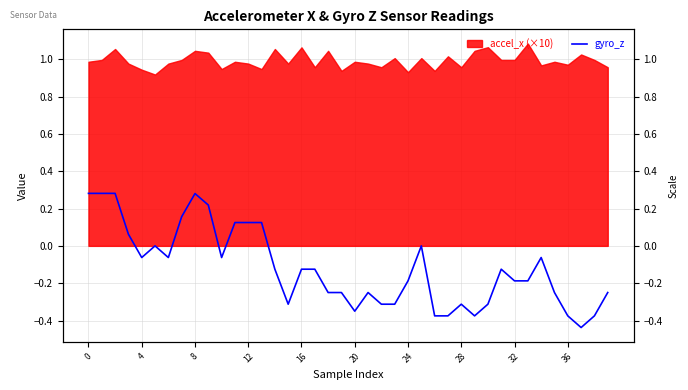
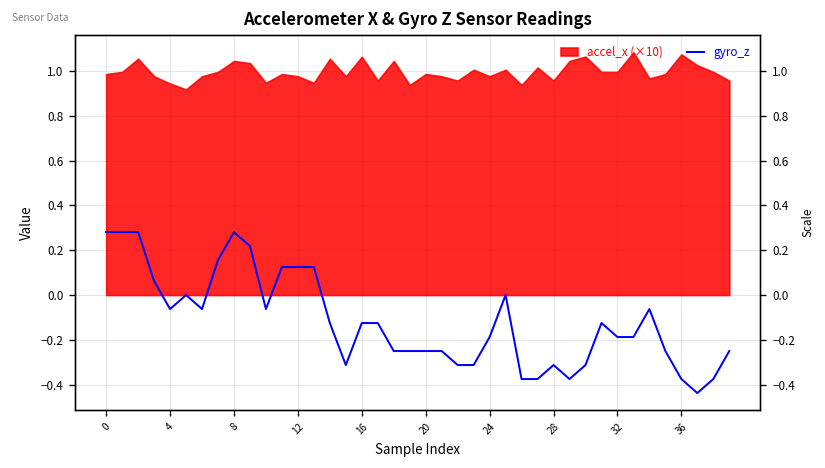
gyro_z, 20: -0.35 -> -0.25
accel_x (×10), 24: 0.93 -> 0.98
accel_x (×10), 36: 0.97 -> 1.07
